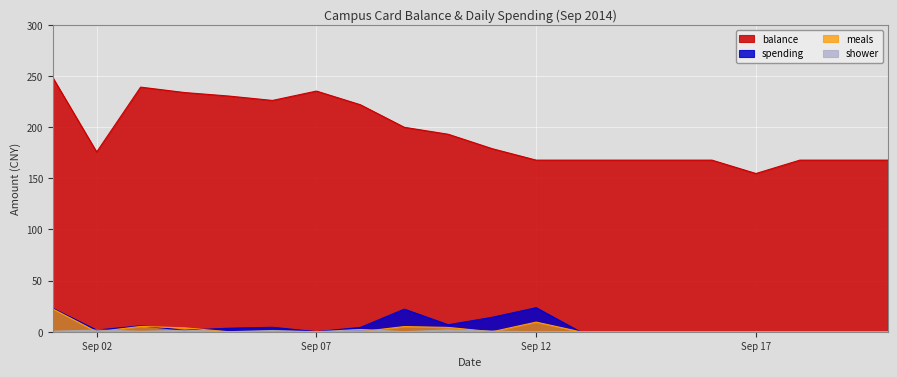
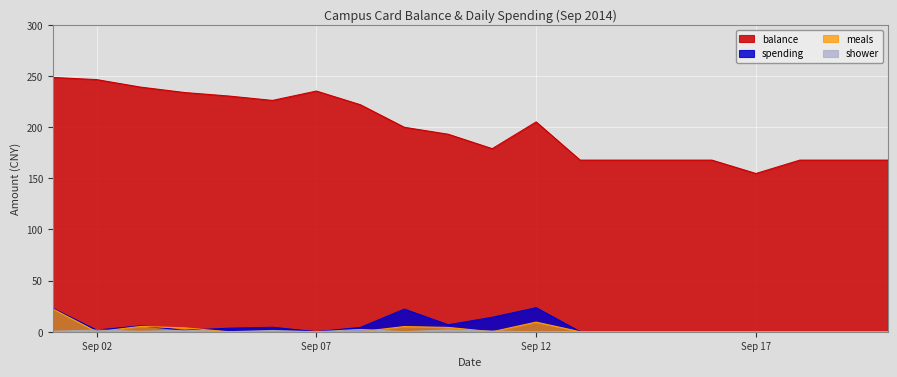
balance, Sep 02: 176 -> 247
balance, Sep 12: 168 -> 205
